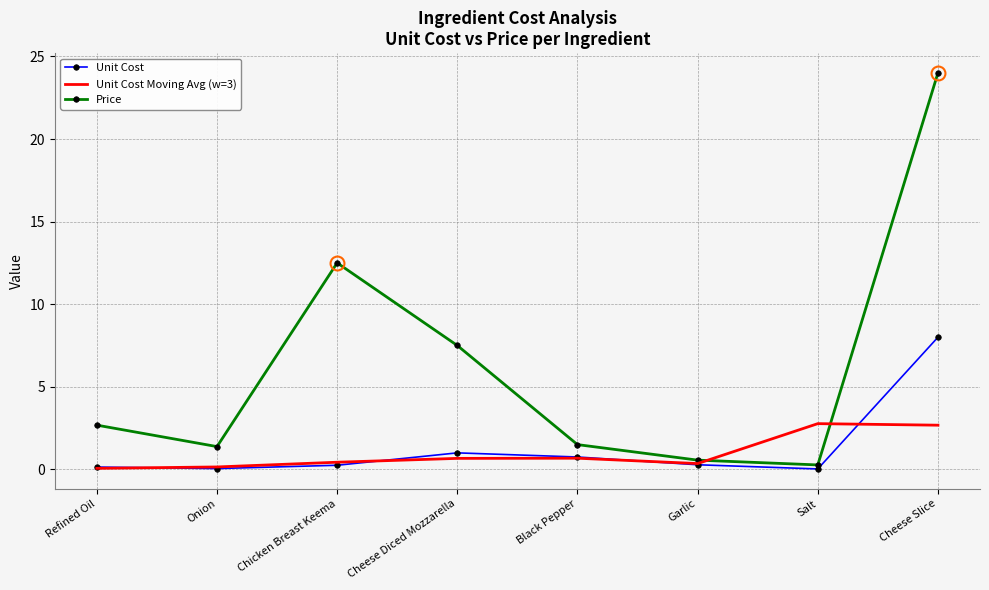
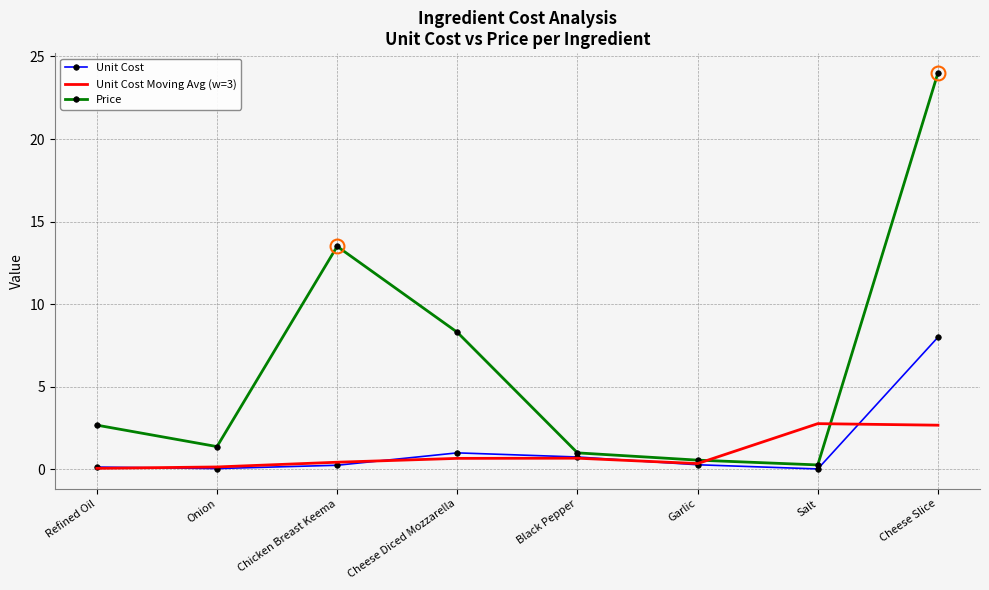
Price, Chicken Breast Keema: 12.5 -> 13.5
Price, Cheese Diced Mozzarella: 7.5 -> 8.3
Price, Black Pepper: 1.5 -> 1.0
